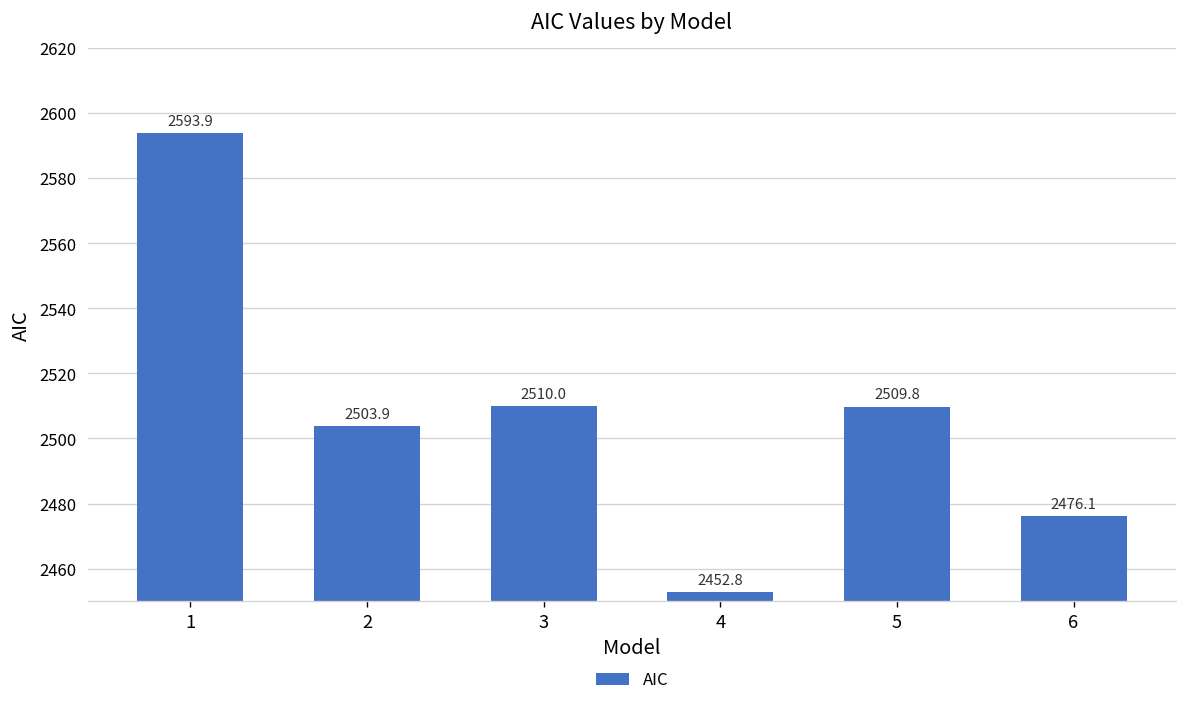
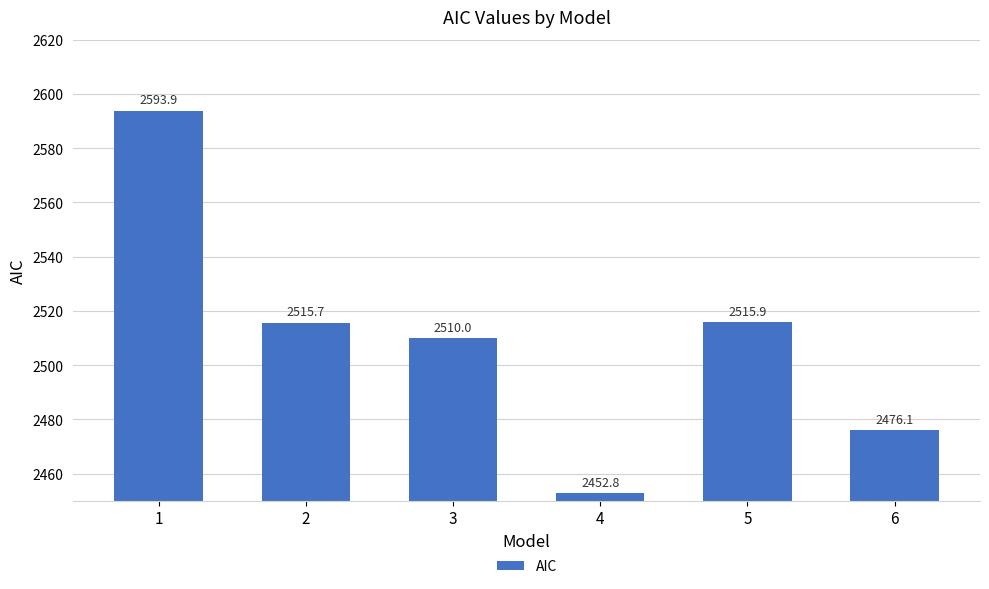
2: 2503.9 -> 2515.7
5: 2509.8 -> 2515.9
